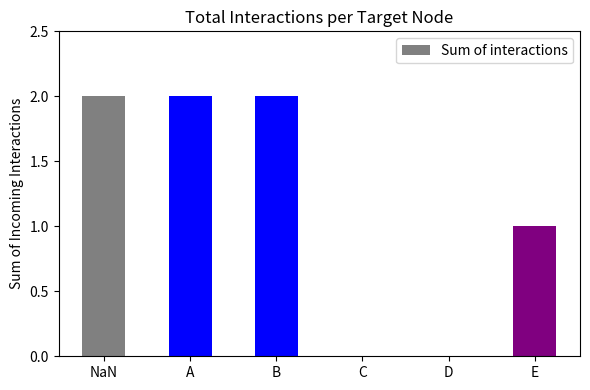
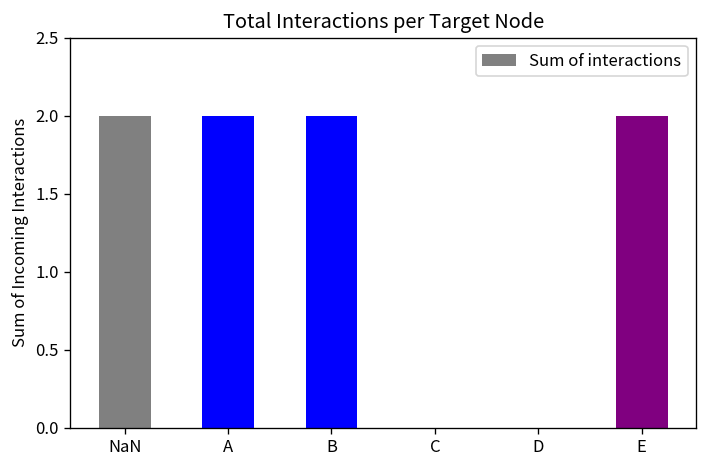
E: 1 -> 2
